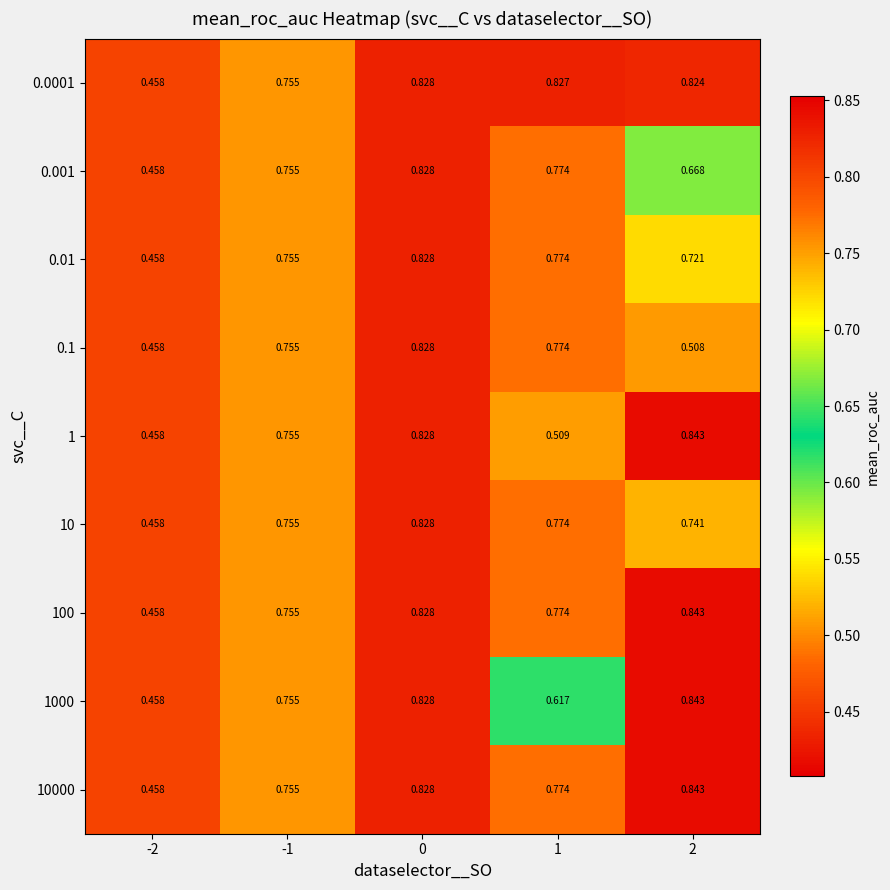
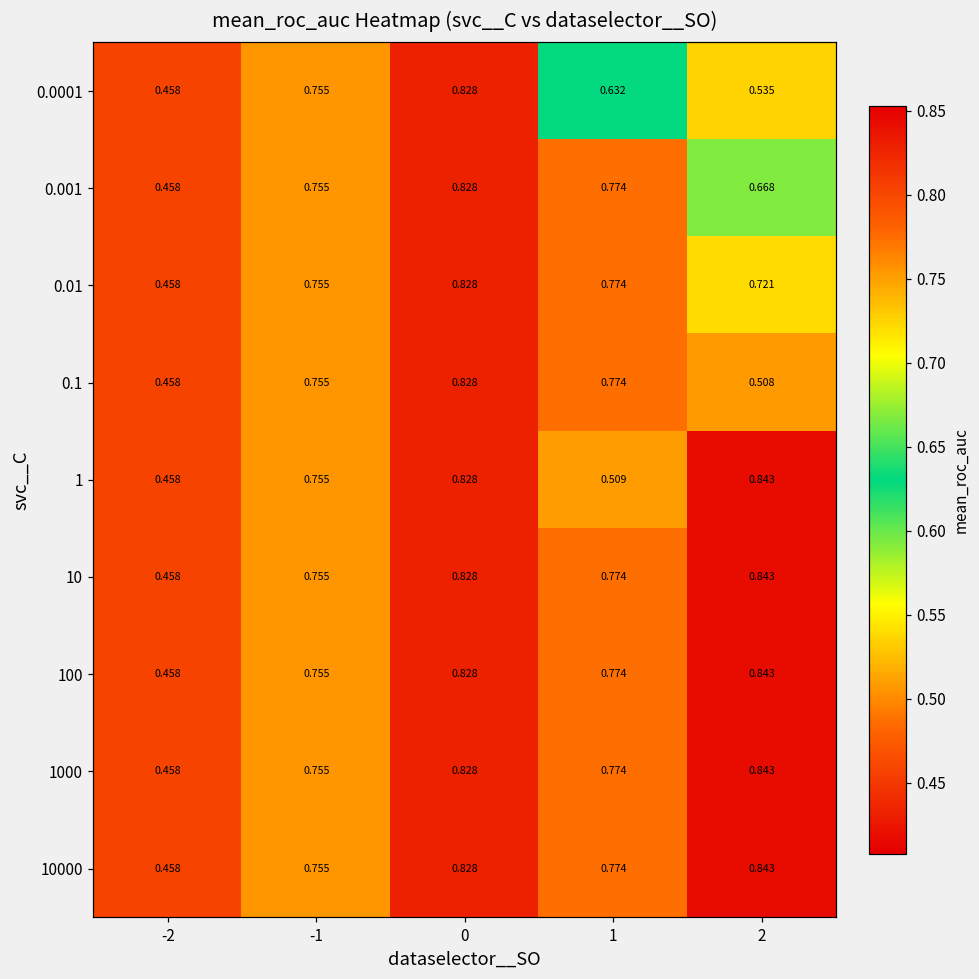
0.0001, 1: 0.827 -> 0.632
0.0001, 2: 0.824 -> 0.535
10, 2: 0.741 -> 0.843
1000, 1: 0.617 -> 0.774
